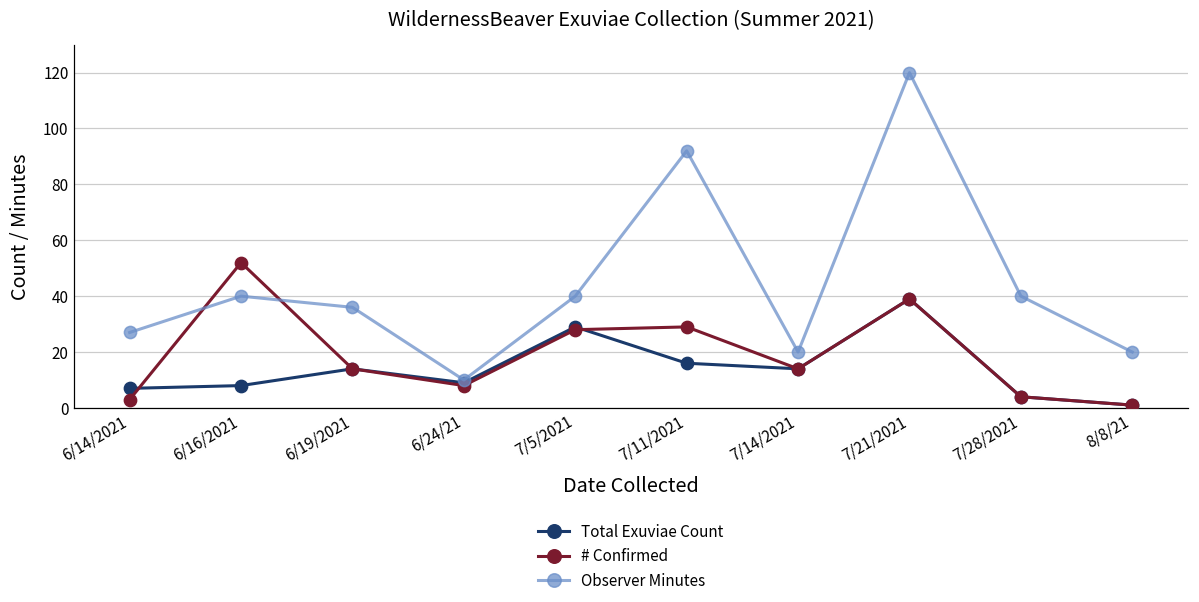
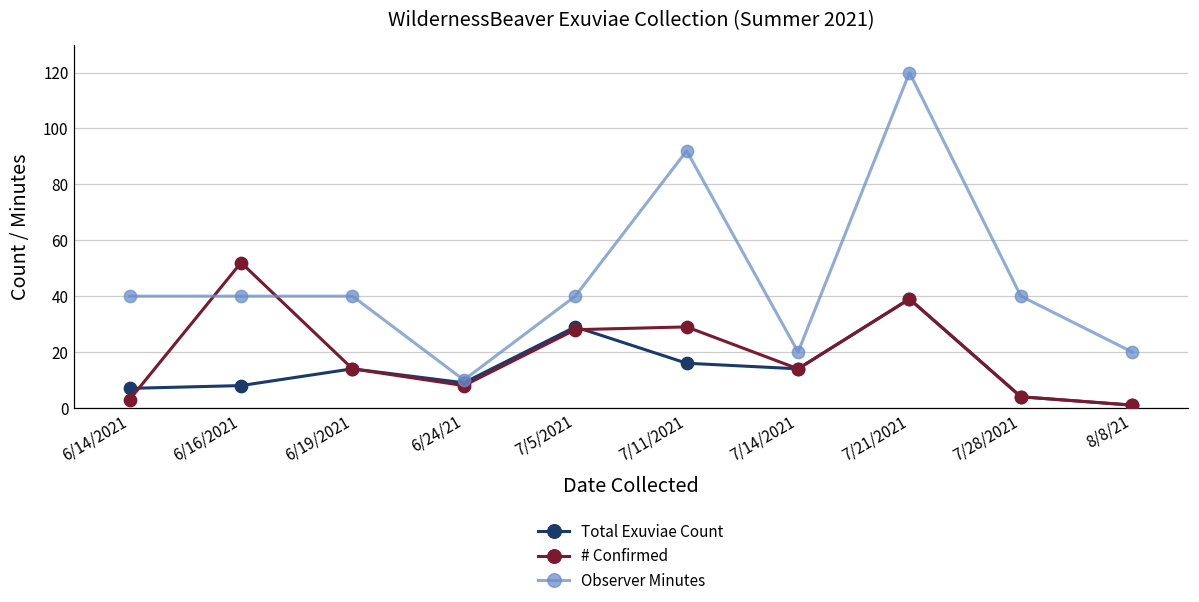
Observer Minutes, 6/14/2021: 27 -> 40
Observer Minutes, 6/19/2021: 36 -> 40
